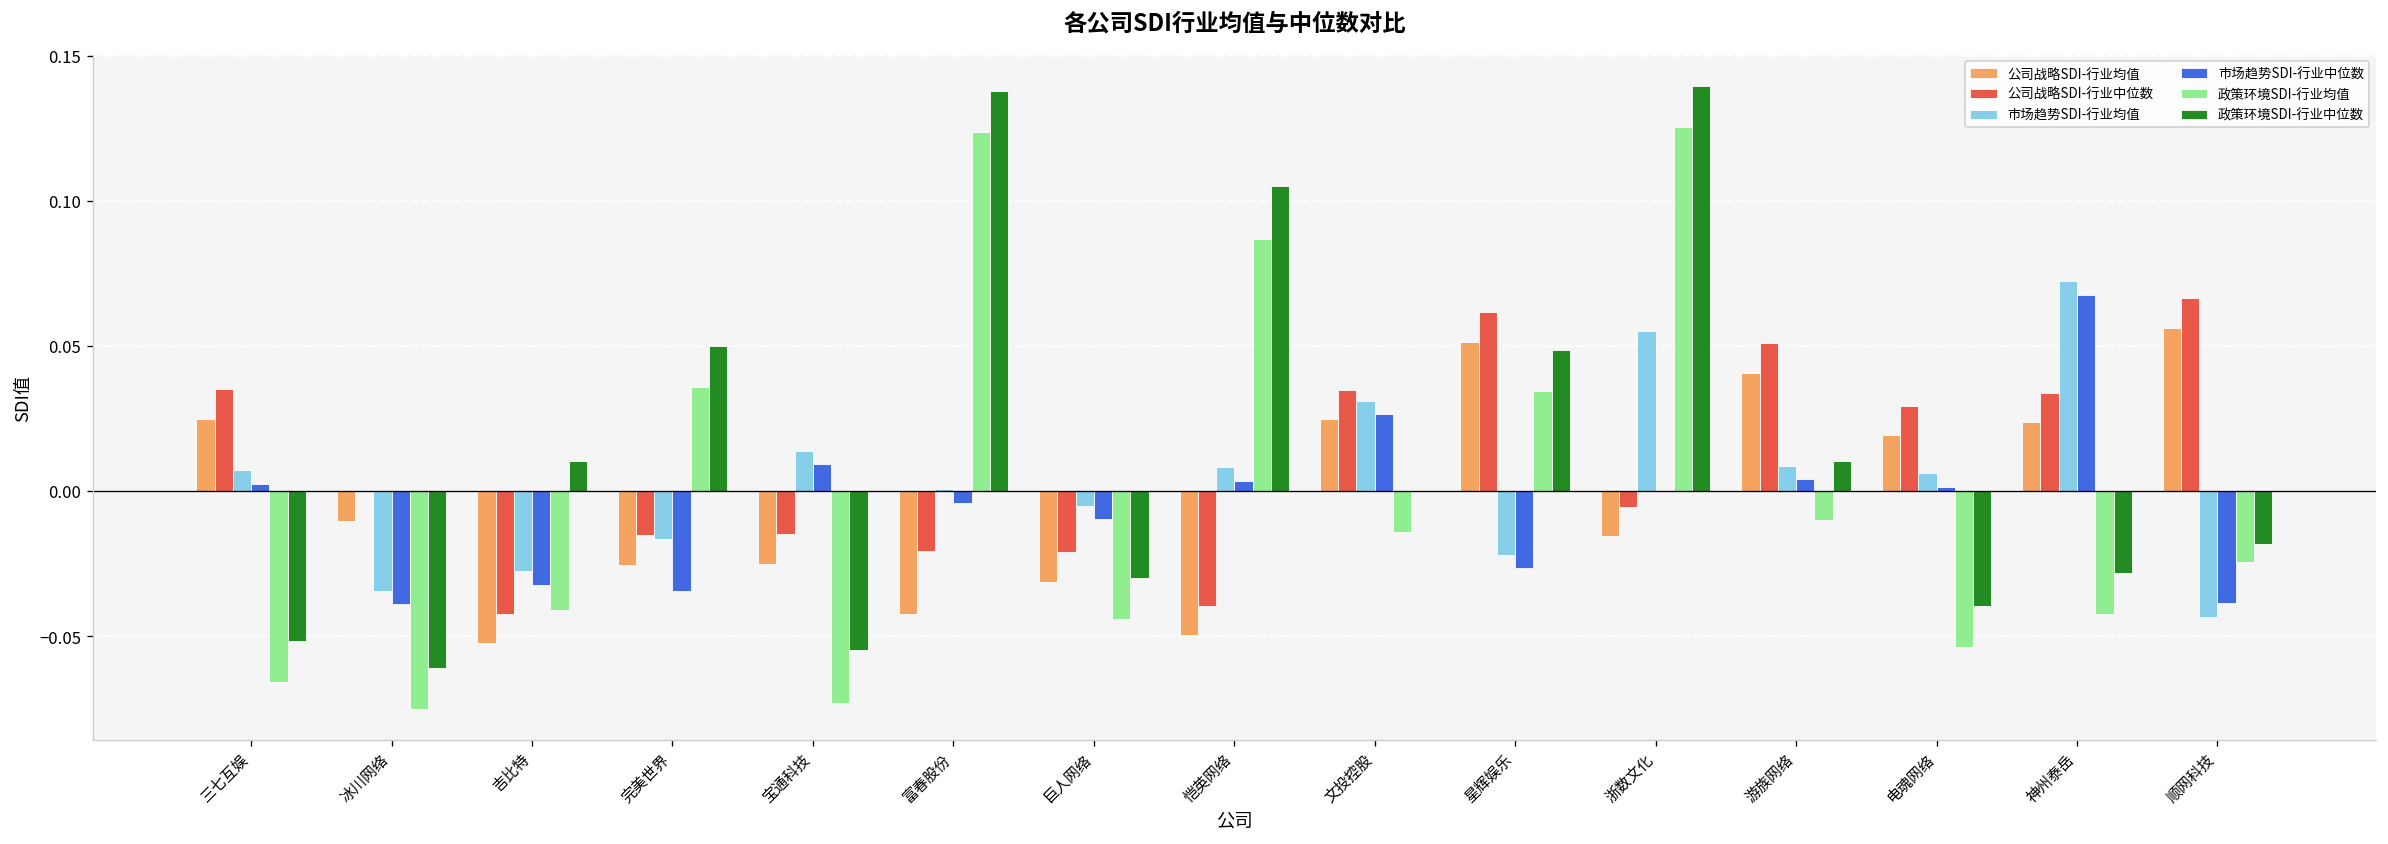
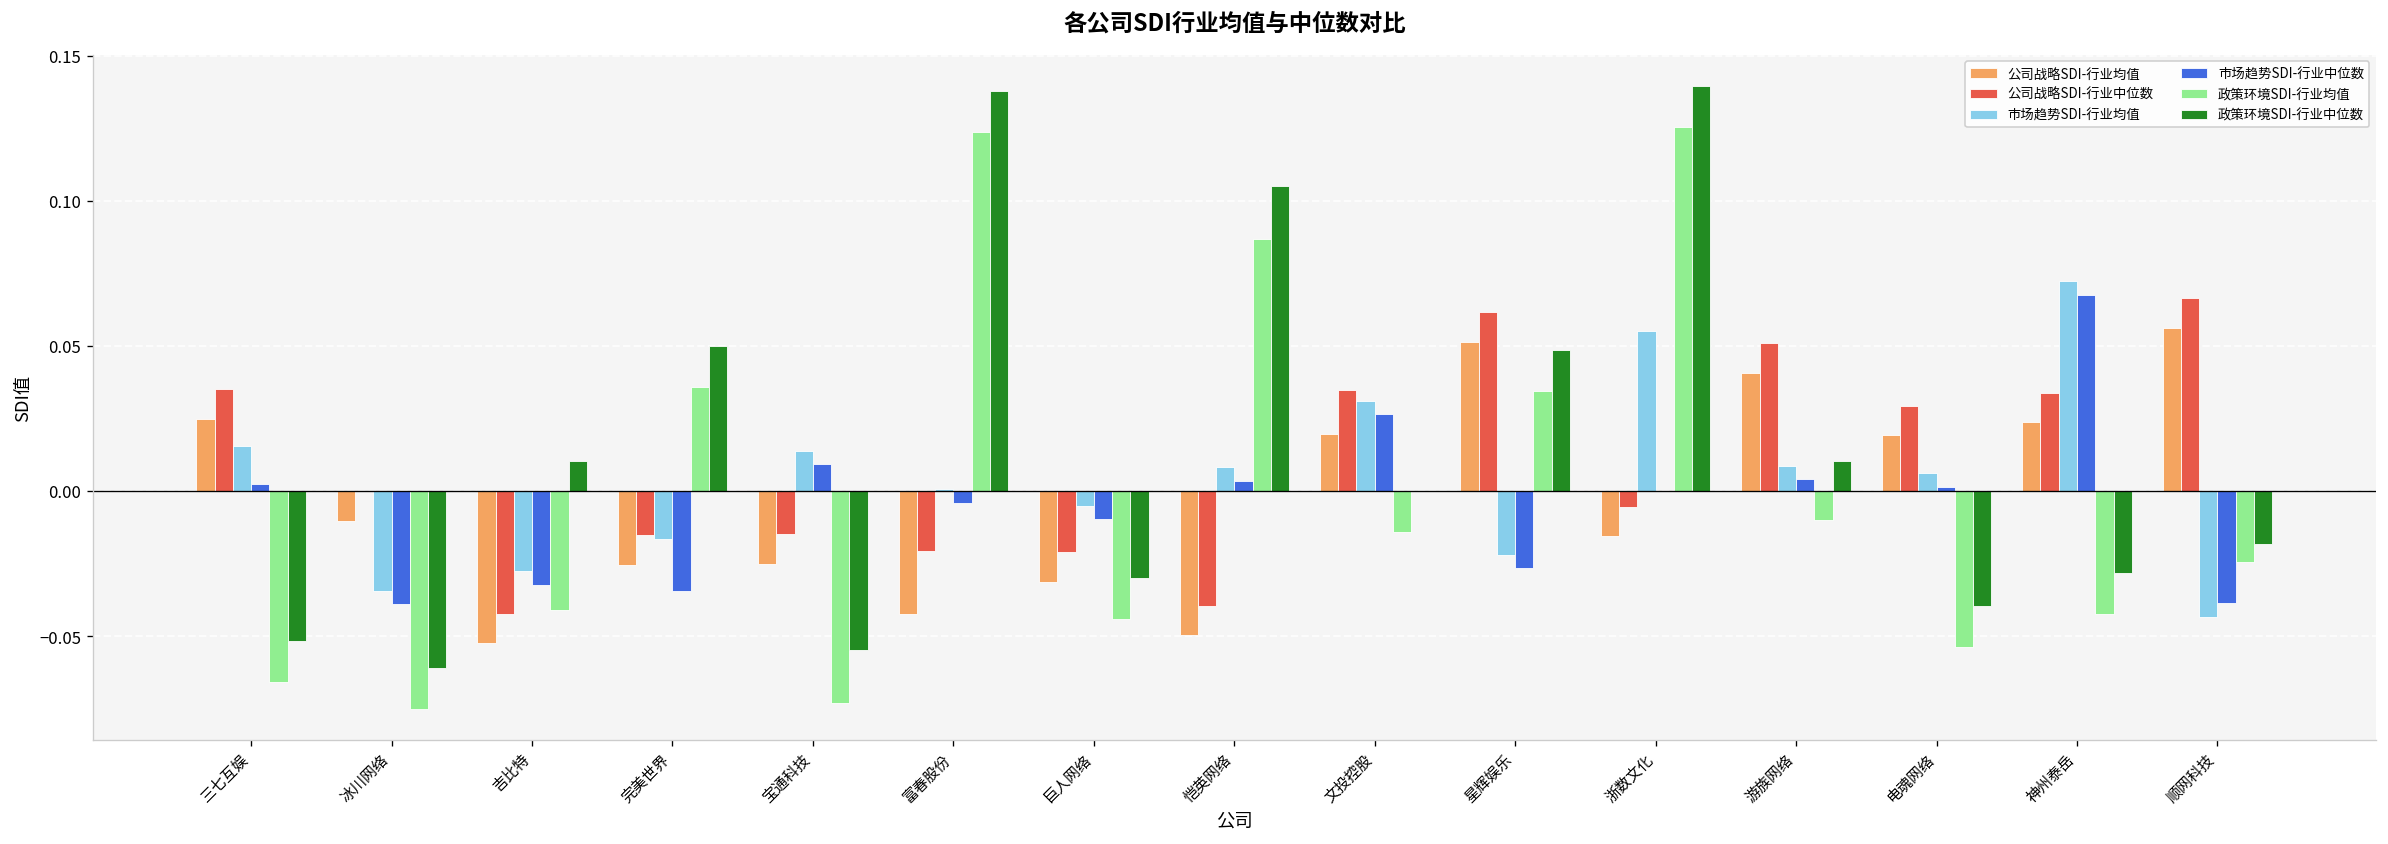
市场趋势SDI-行业均值, 三七互娱: 0.007 -> 0.015
公司战略SDI-行业均值, 文投控股: 0.025 -> 0.020
